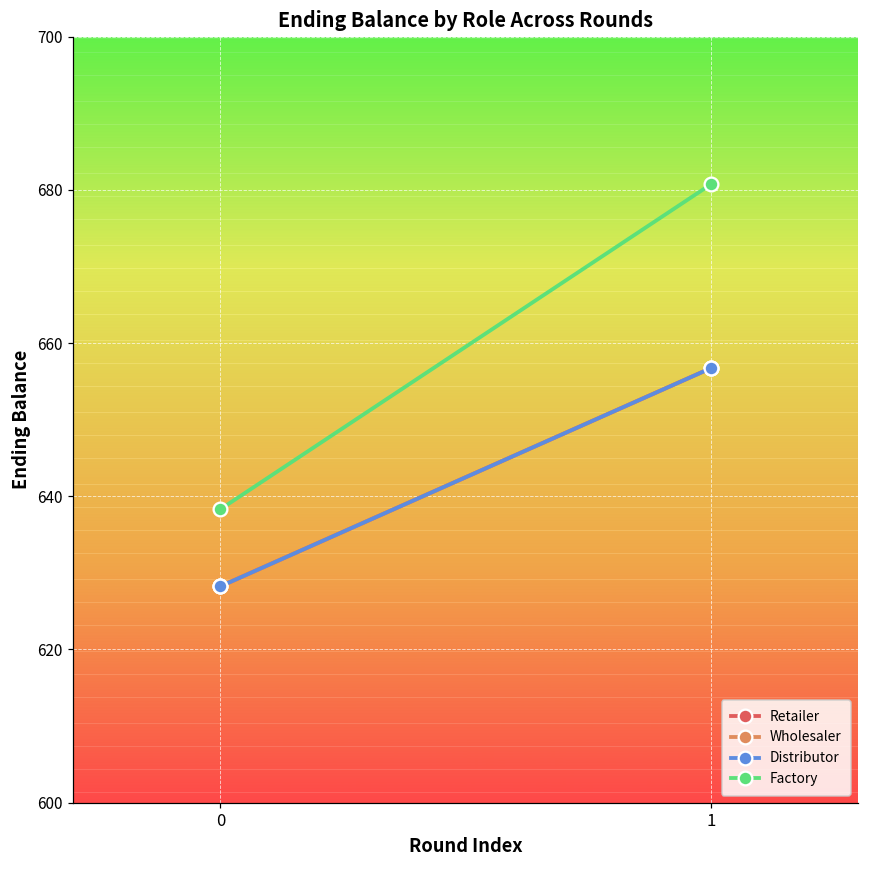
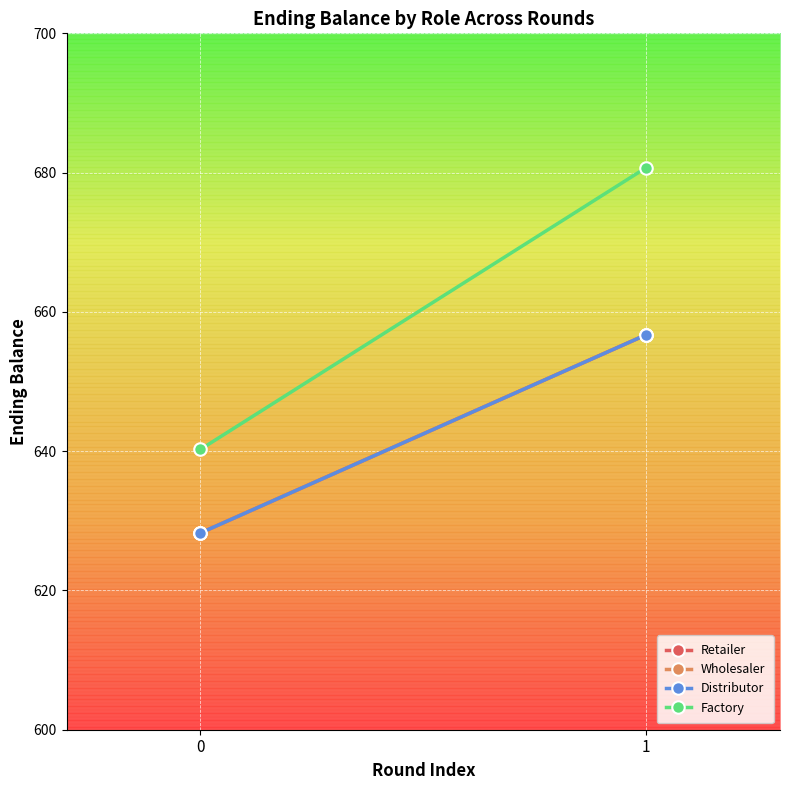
Factory, 0: 638 -> 640
